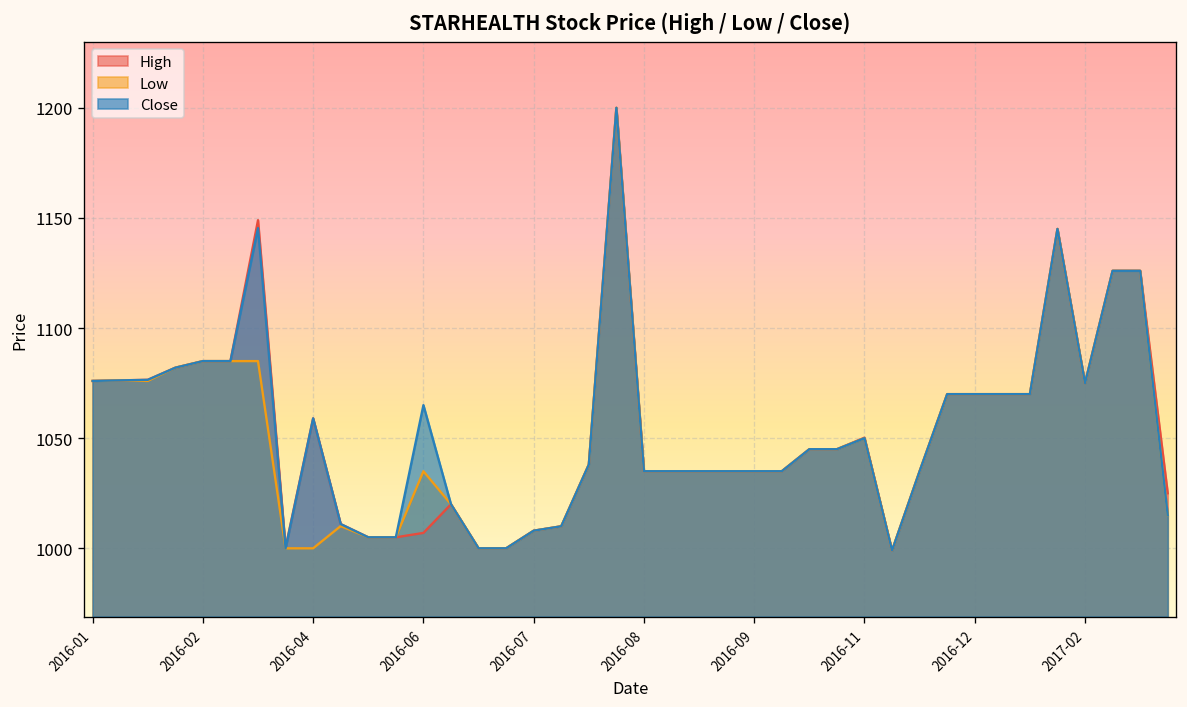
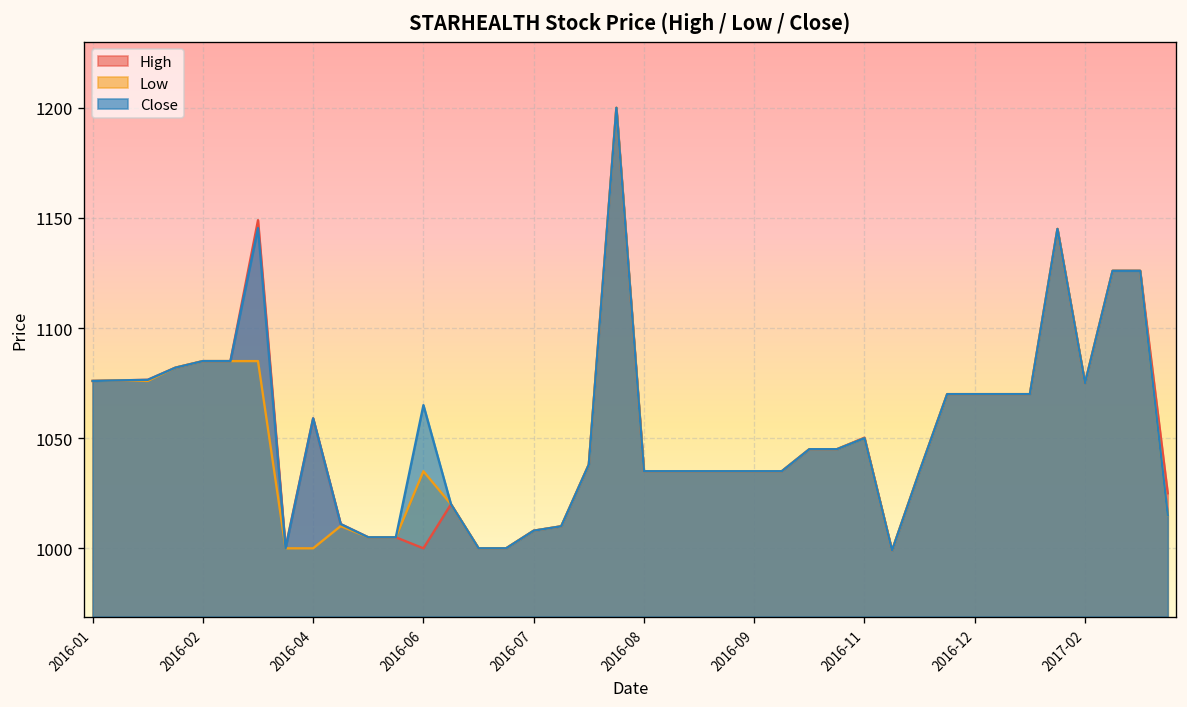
High, 2016-06: 1007 -> 1000
